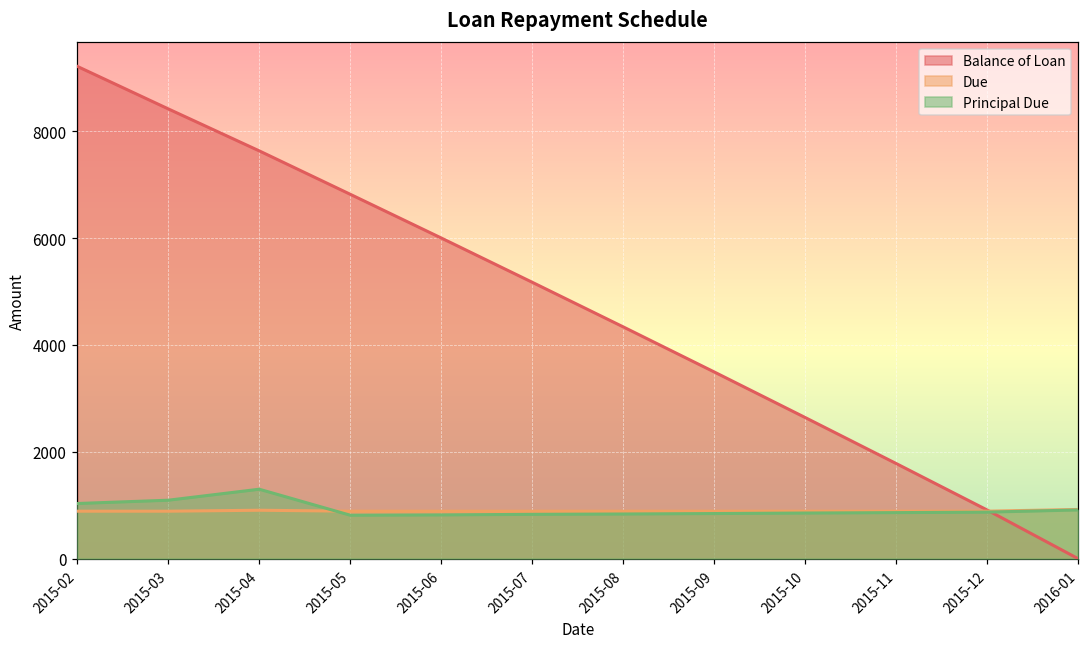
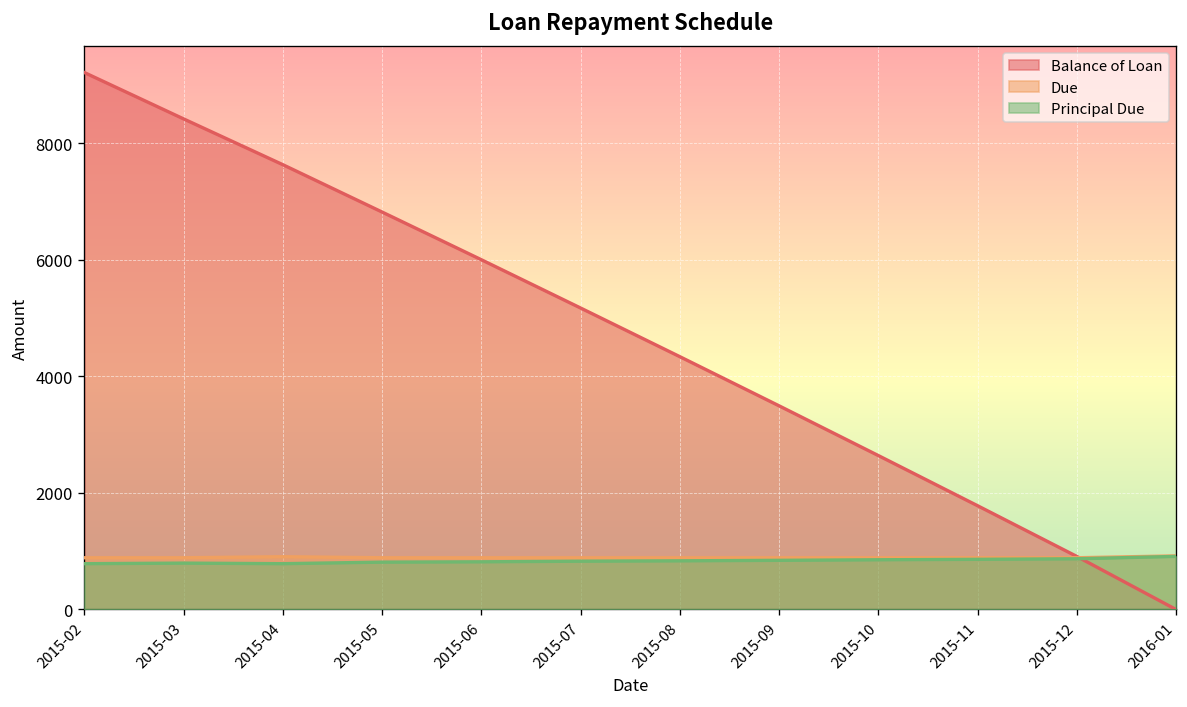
Principal Due, 2015-02: 1000 -> 800
Principal Due, 2015-03: 1100 -> 800
Principal Due, 2015-04: 1300 -> 800
